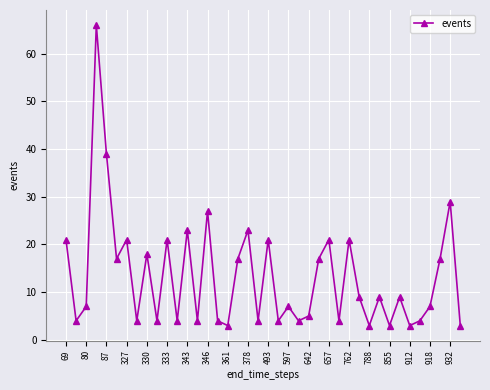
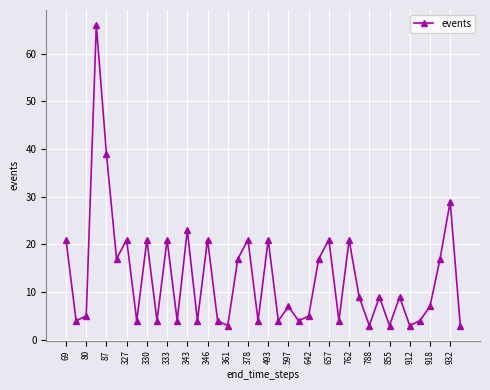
80: 7 -> 5
330: 18 -> 21
346: 27 -> 21
378: 23 -> 21
